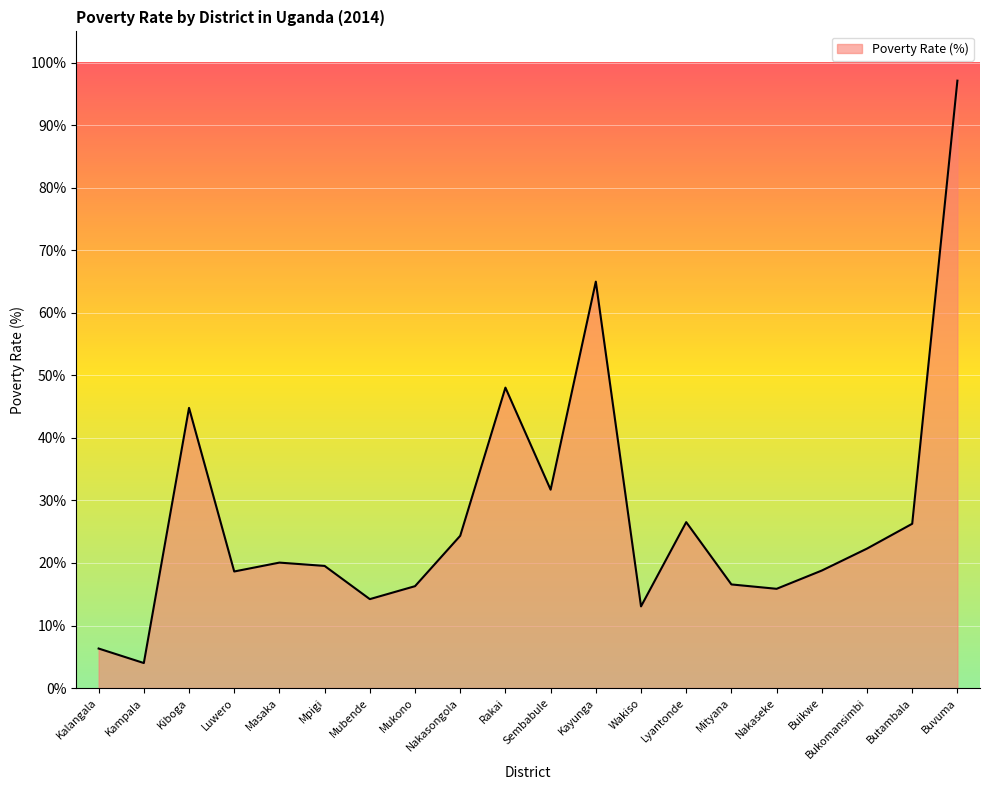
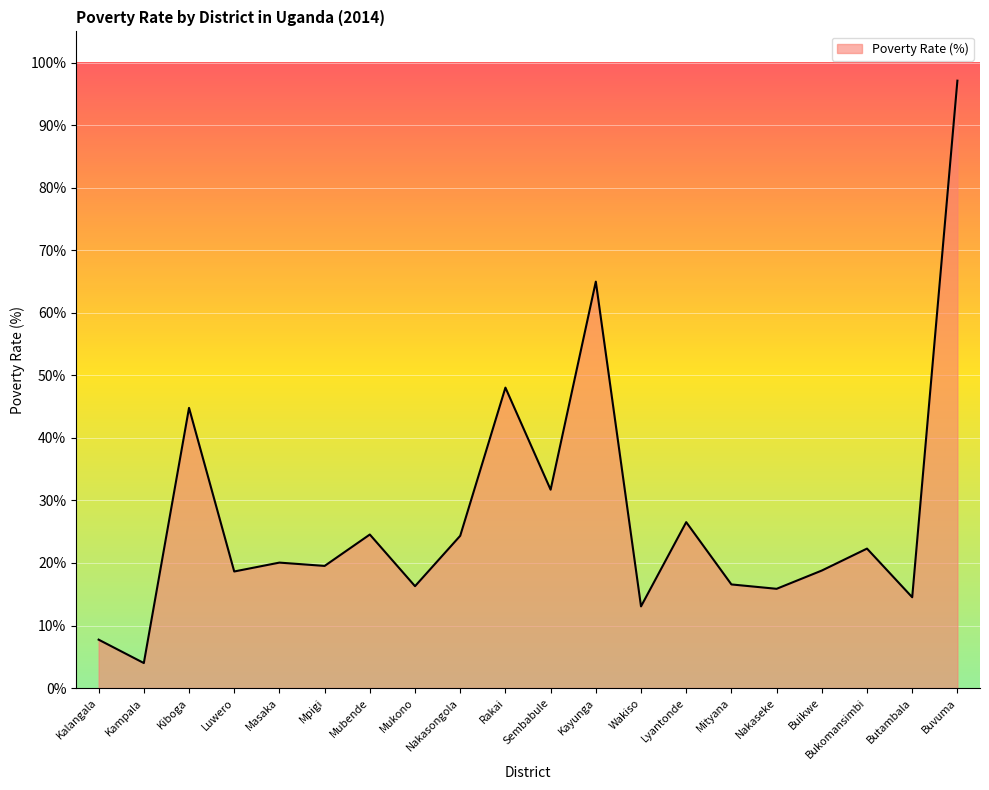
Kalangala: 6% -> 8%
Mubende: 14% -> 25%
Butambala: 26% -> 15%
